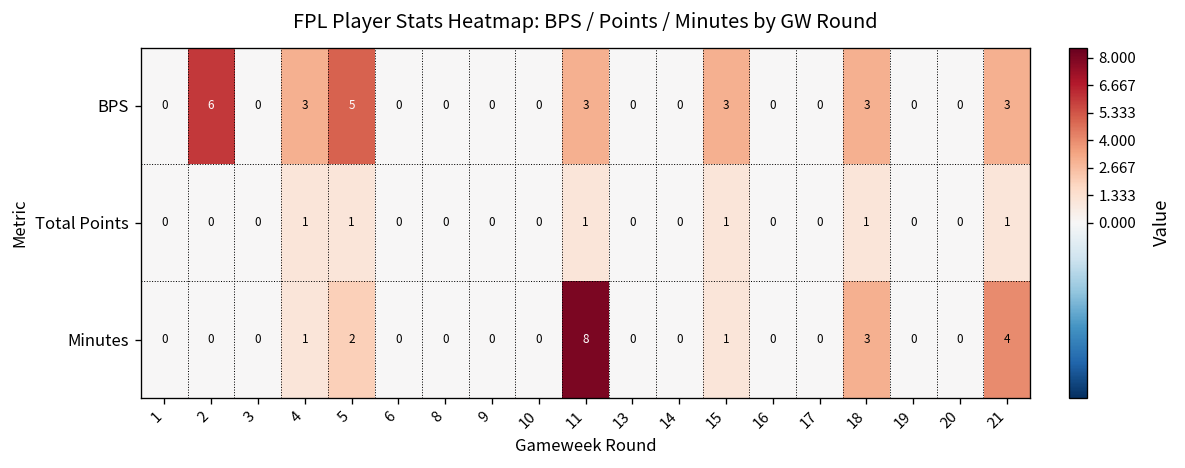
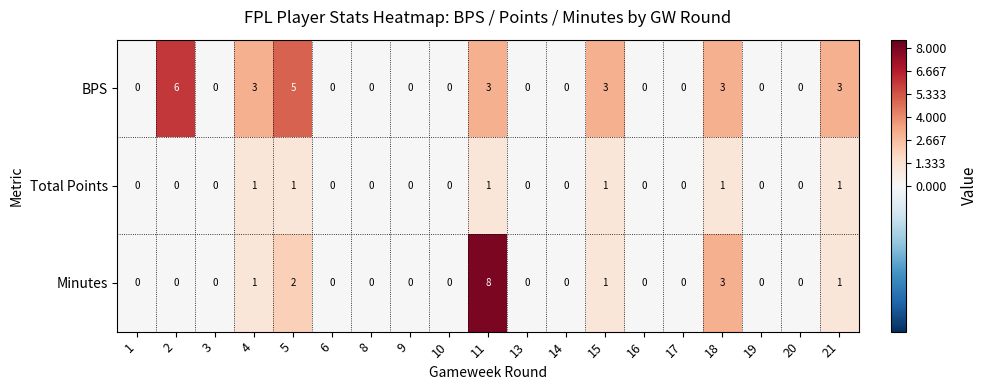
Minutes, 21: 4 -> 1
